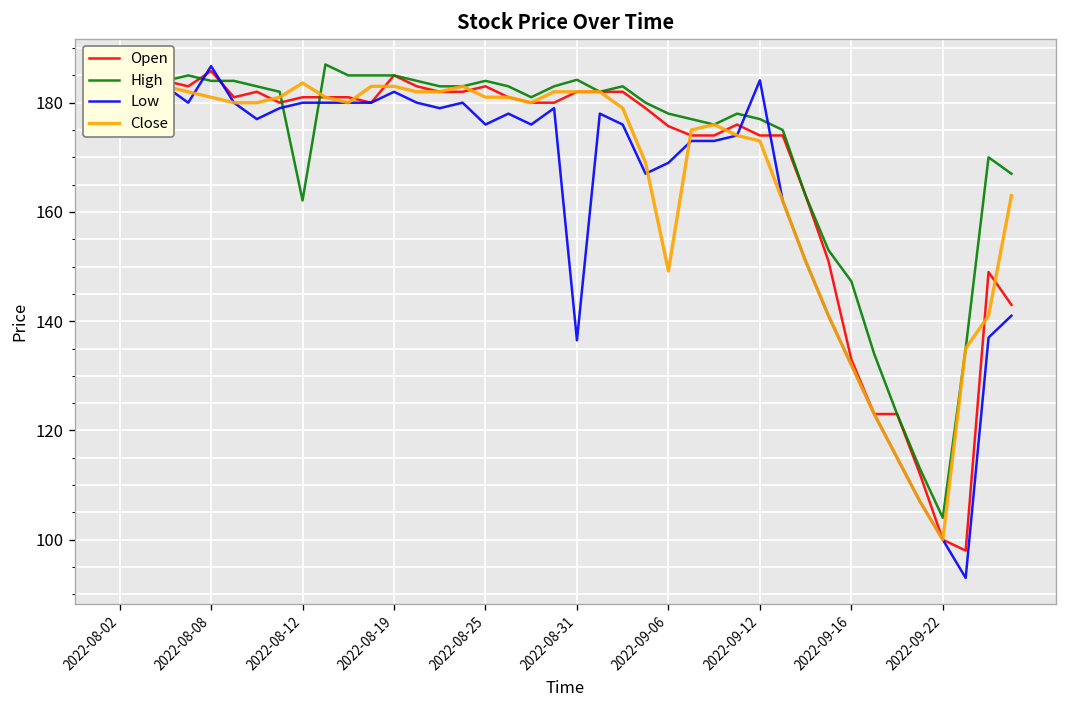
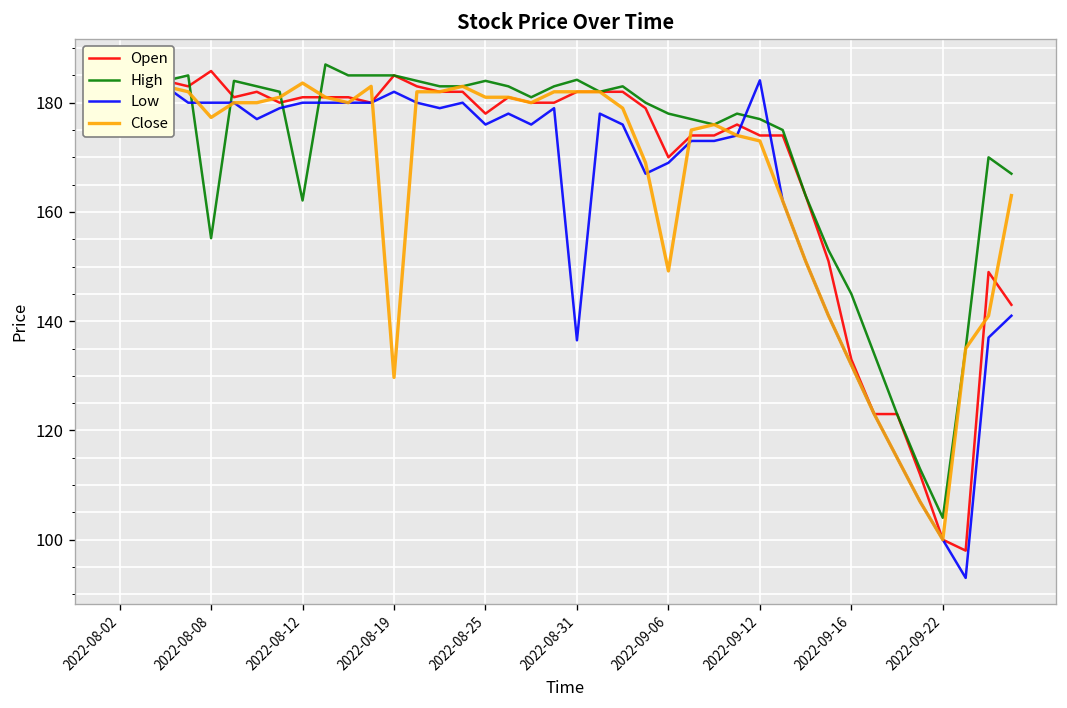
High, 2022-08-08: 184 -> 155
Low, 2022-08-08: 187 -> 180
Close, 2022-08-08: 181 -> 177
Close, 2022-08-19: 183 -> 130
Open, 2022-08-25: 183 -> 178
Open, 2022-09-06: 176 -> 170
High, 2022-09-16: 147 -> 145
